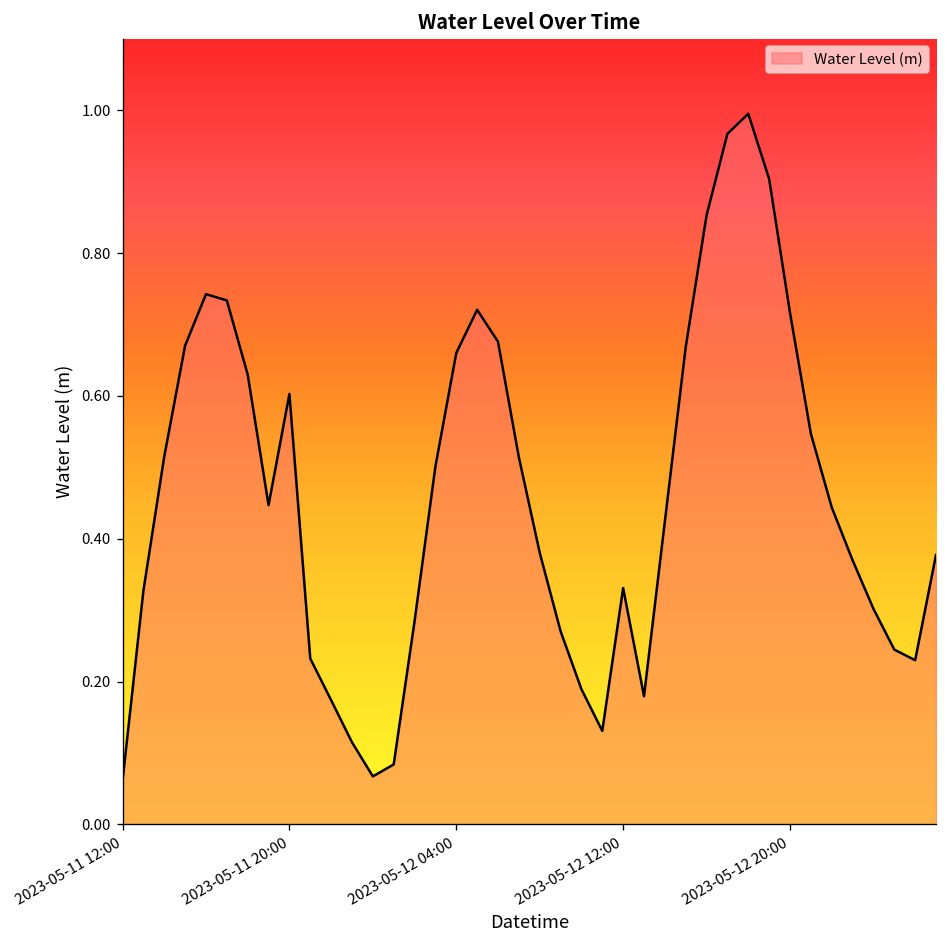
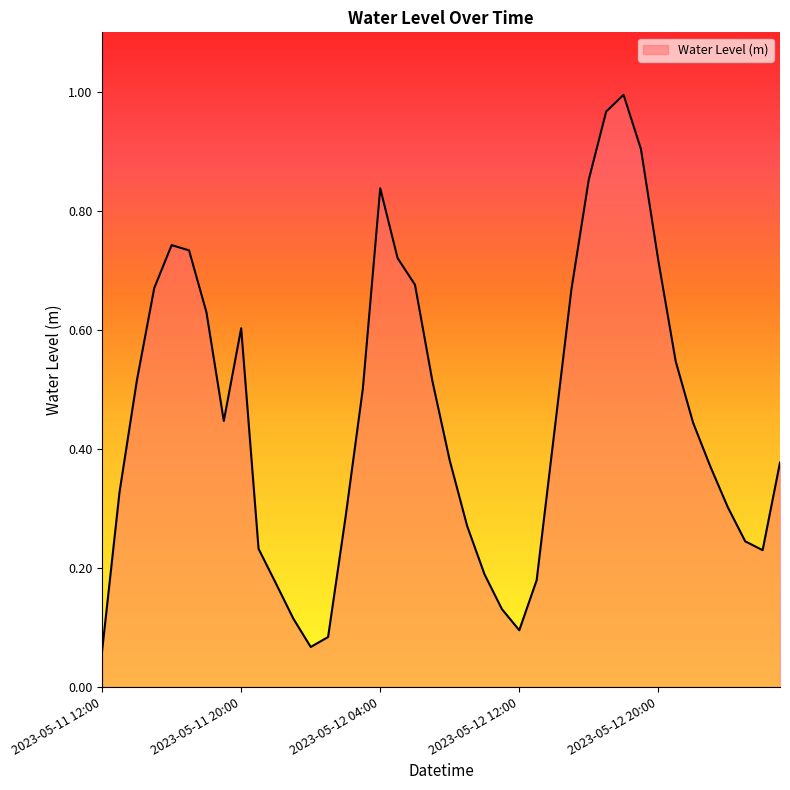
2023-05-12 04:00: 0.66 -> 0.84
2023-05-12 12:00: 0.33 -> 0.10
